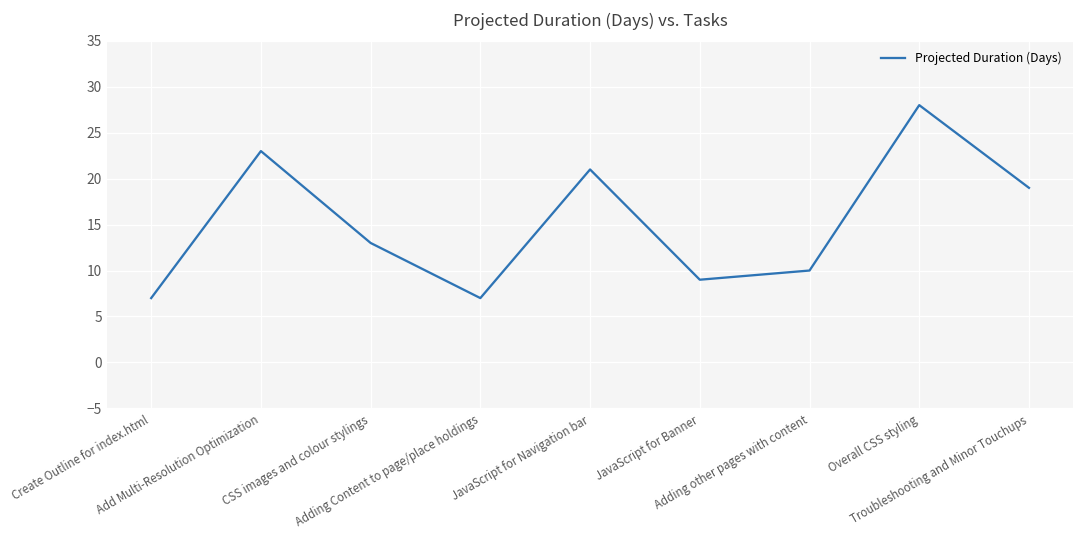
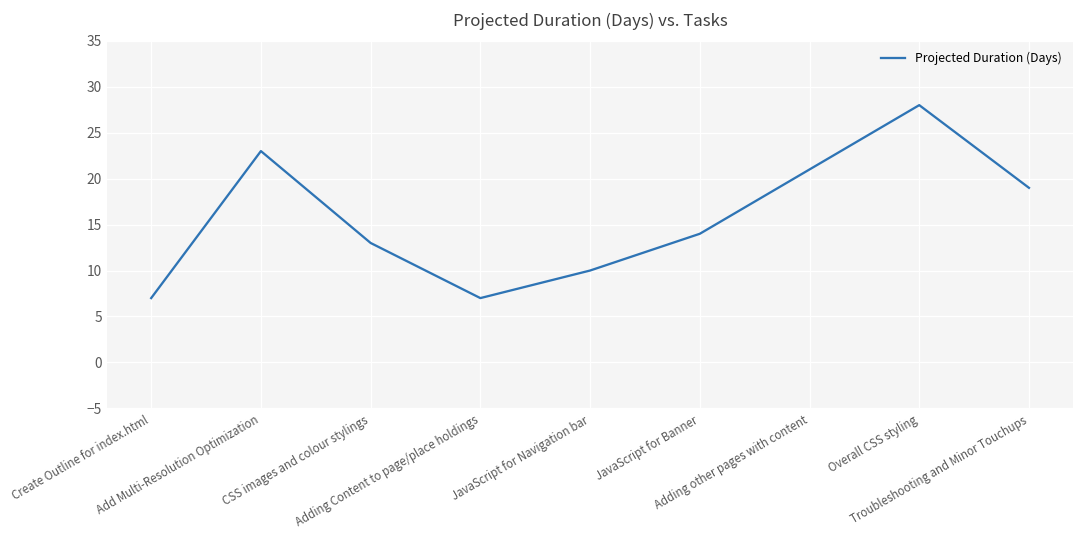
JavaScript for Navigation bar: 21 -> 10
JavaScript for Banner: 9 -> 14
Adding other pages with content: 10 -> 21
